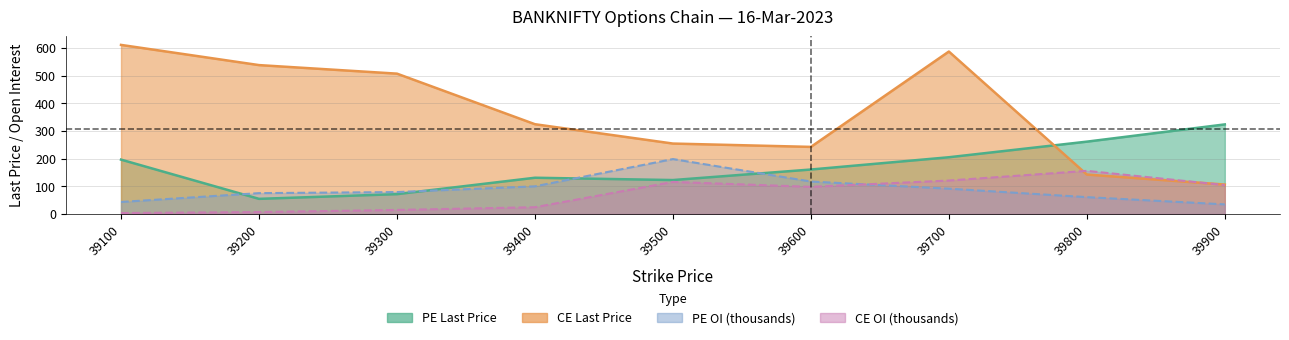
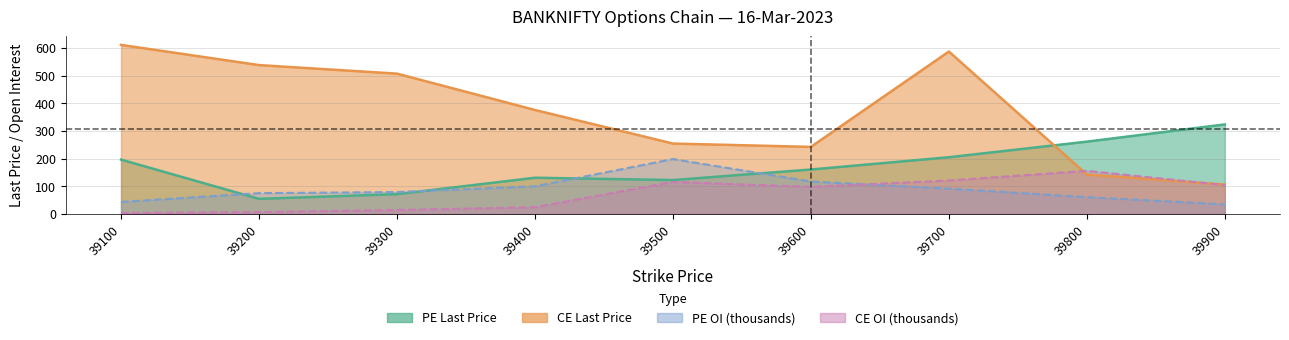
CE Last Price, 39400: 320 -> 380
